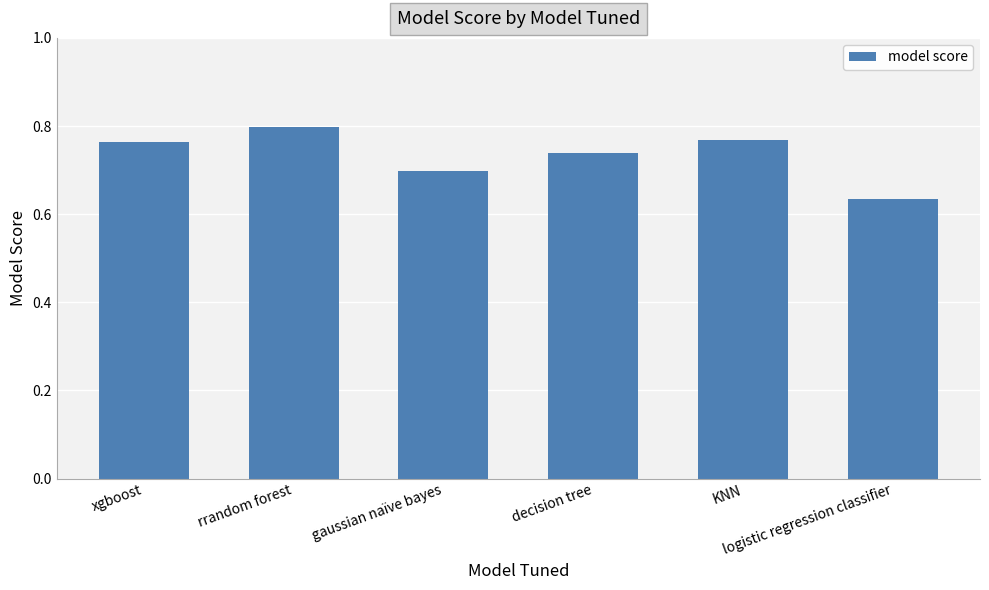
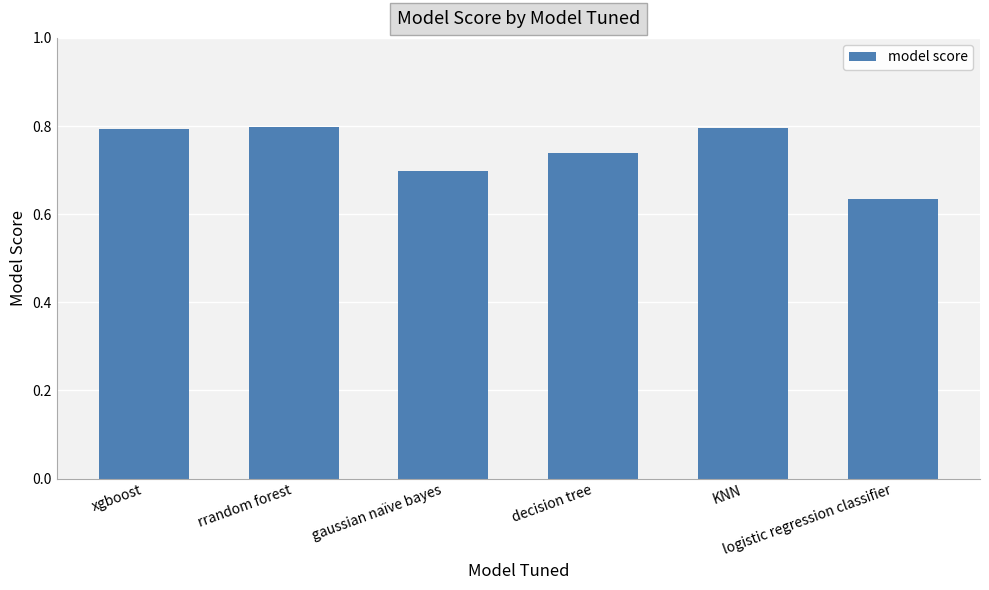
xgboost: 0.76 -> 0.79
KNN: 0.77 -> 0.79
